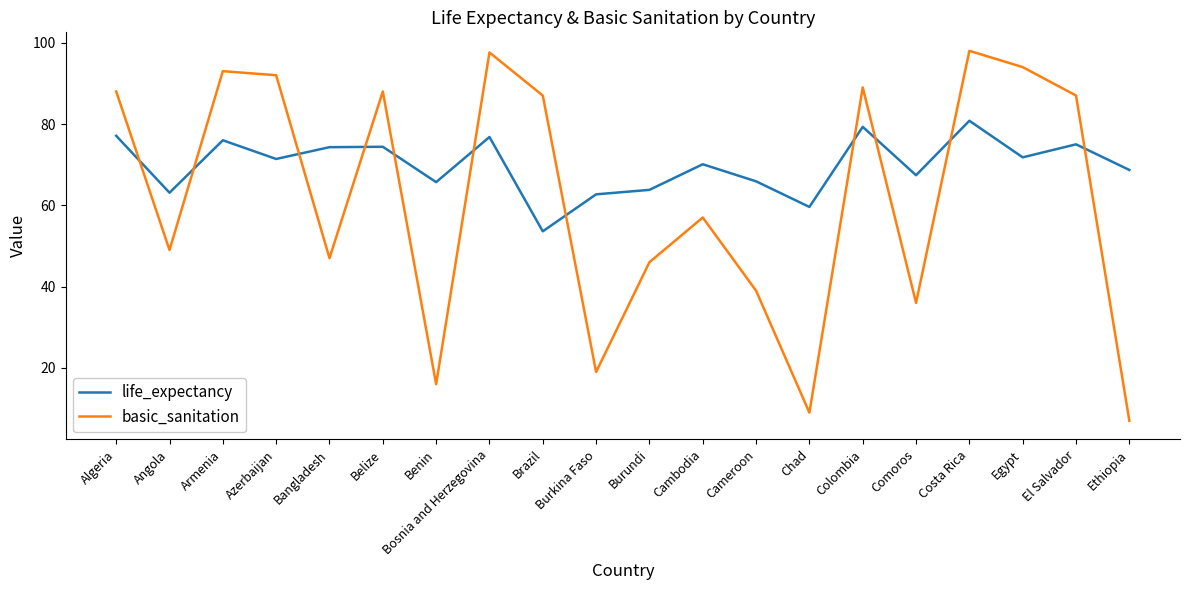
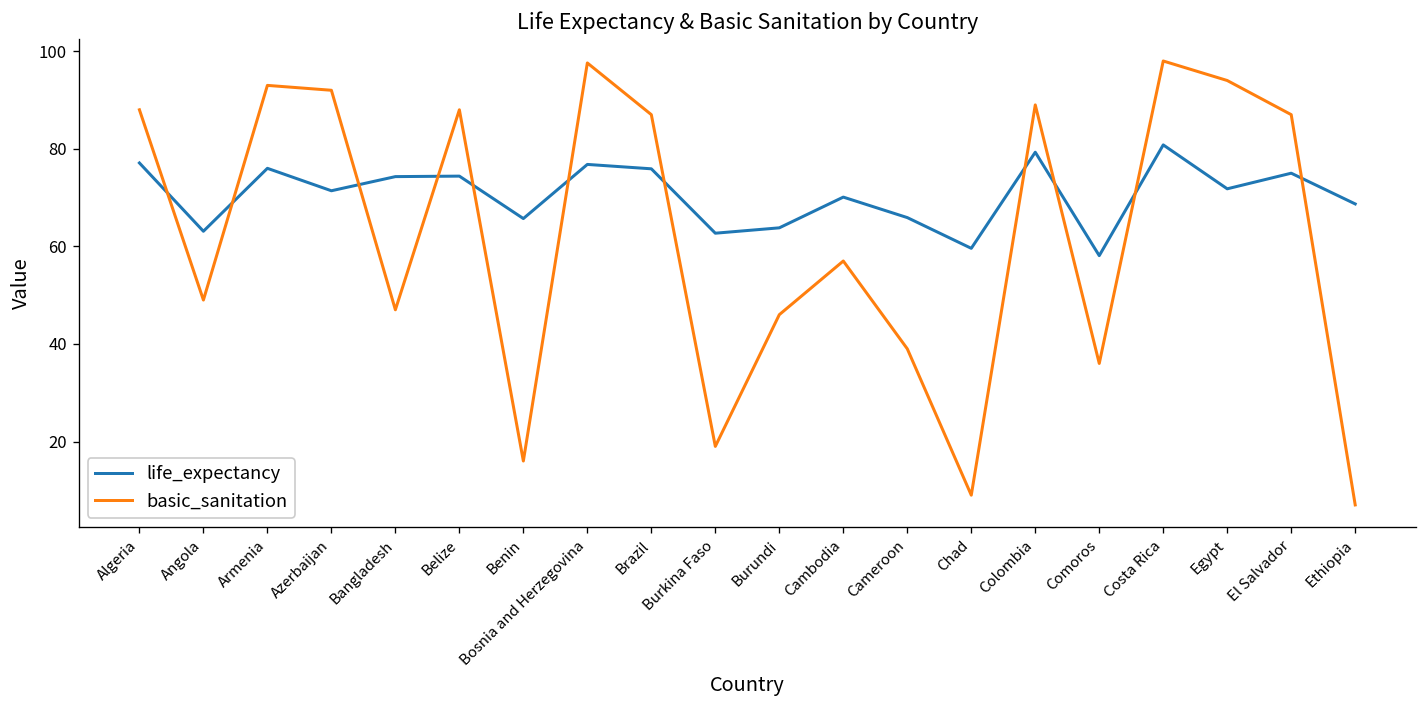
life_expectancy, Brazil: 54 -> 76
life_expectancy, Comoros: 67 -> 58
